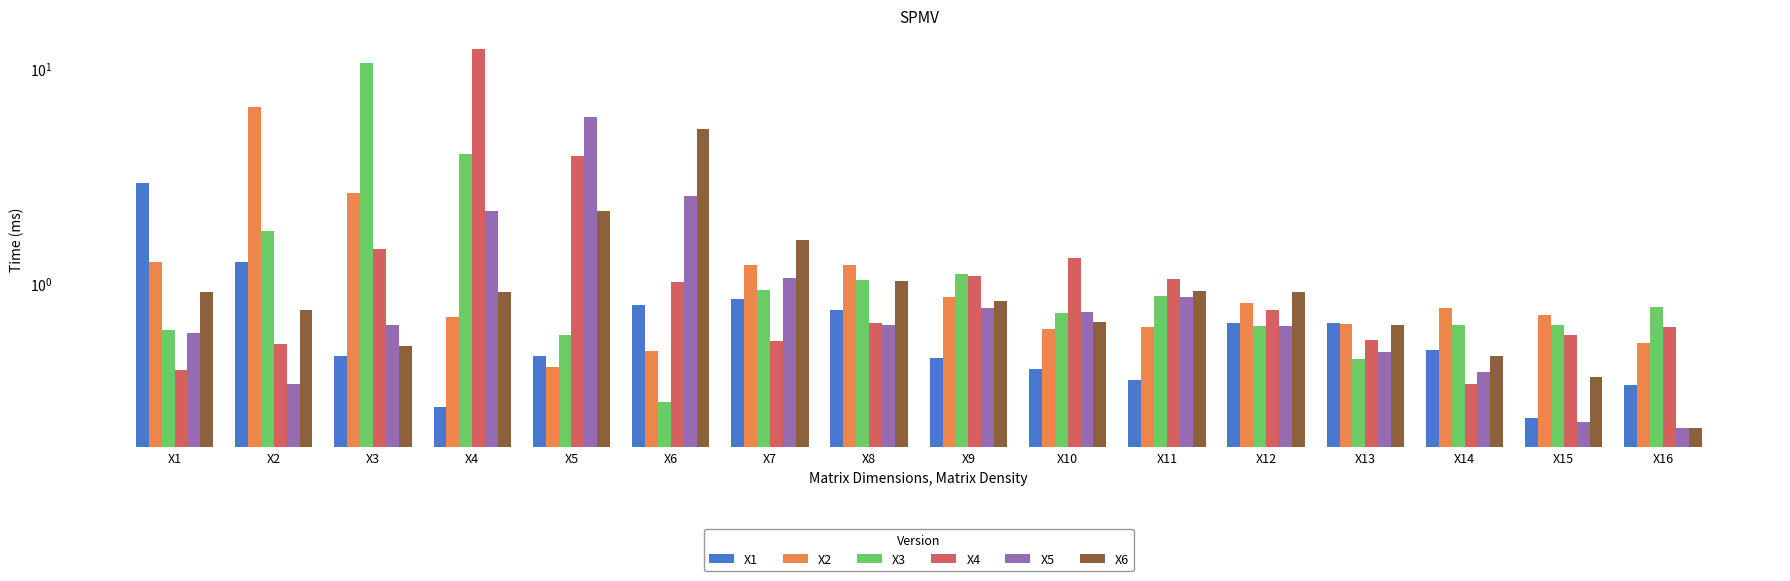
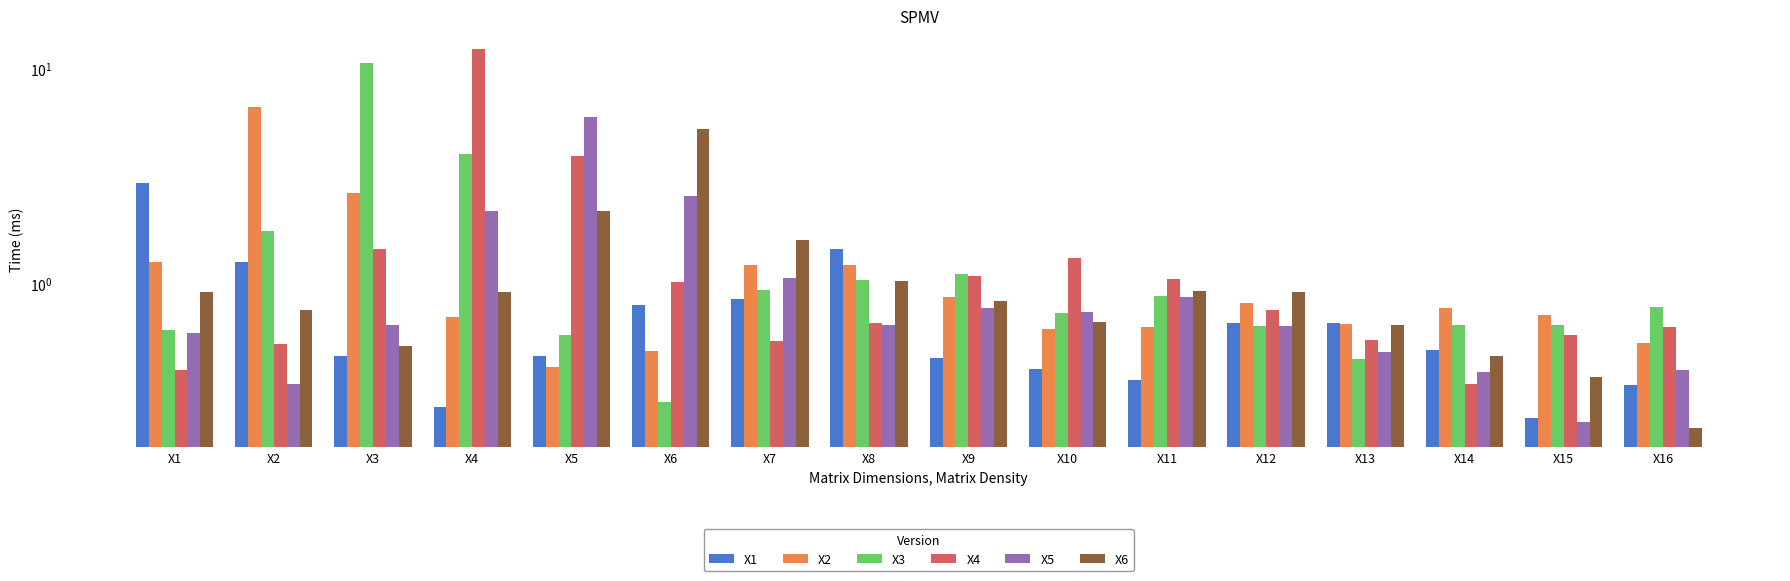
X1, X8: 0.75 -> 1.4
X5, X16: 0.21 -> 0.40
